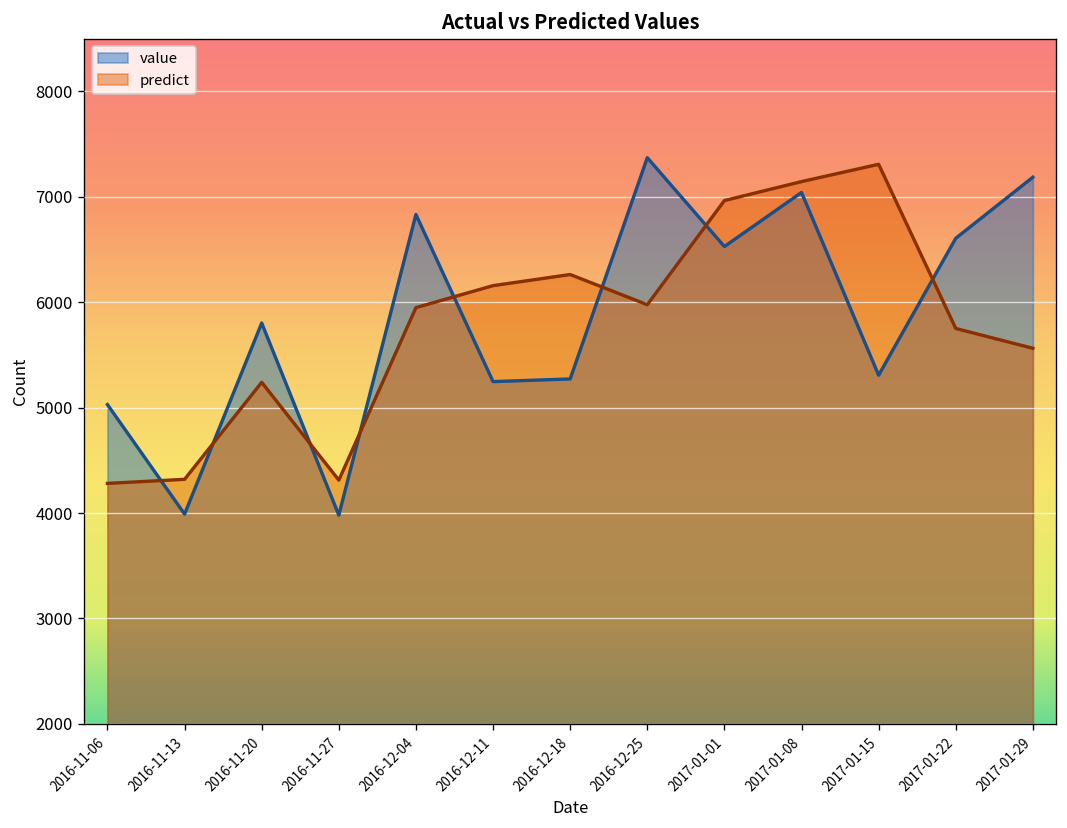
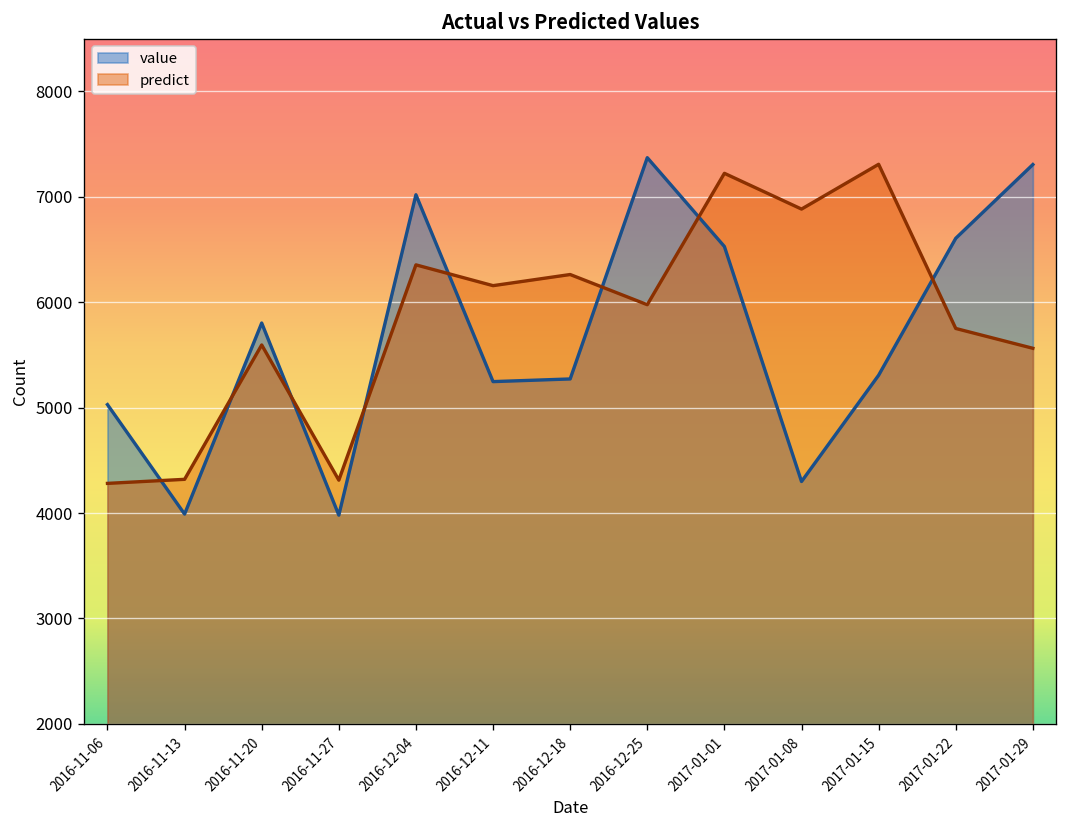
predict, 2016-11-20: 5200 -> 5600
value, 2016-12-04: 6800 -> 7000
predict, 2016-12-04: 5900 -> 6400
predict, 2017-01-01: 7000 -> 7200
value, 2017-01-08: 7000 -> 4300
predict, 2017-01-08: 7100 -> 6900
value, 2017-01-29: 7200 -> 7300
